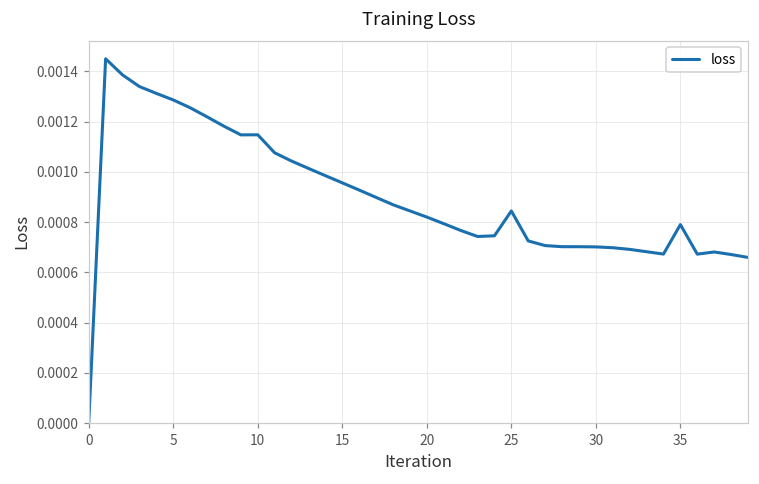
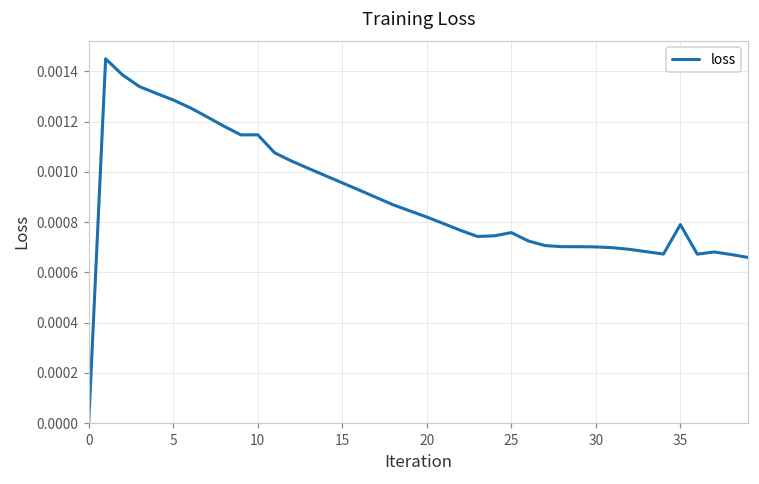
25: 0.00084 -> 0.00076
